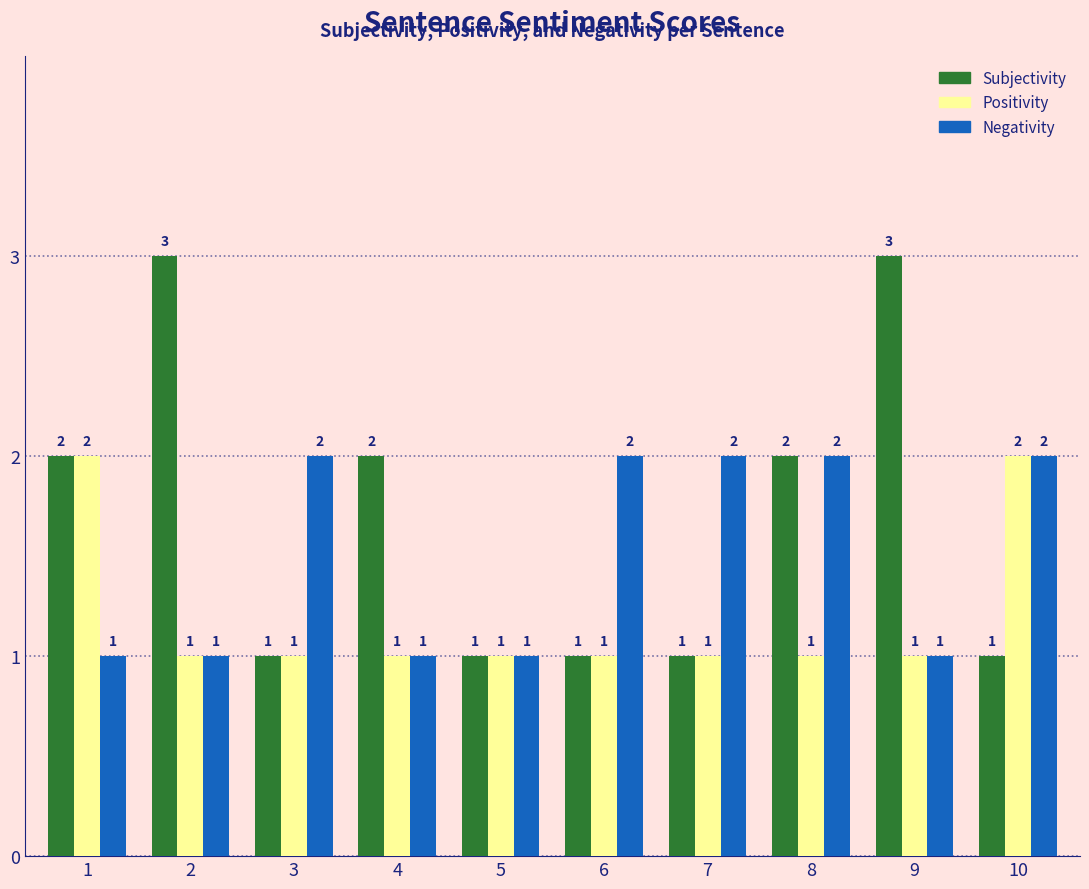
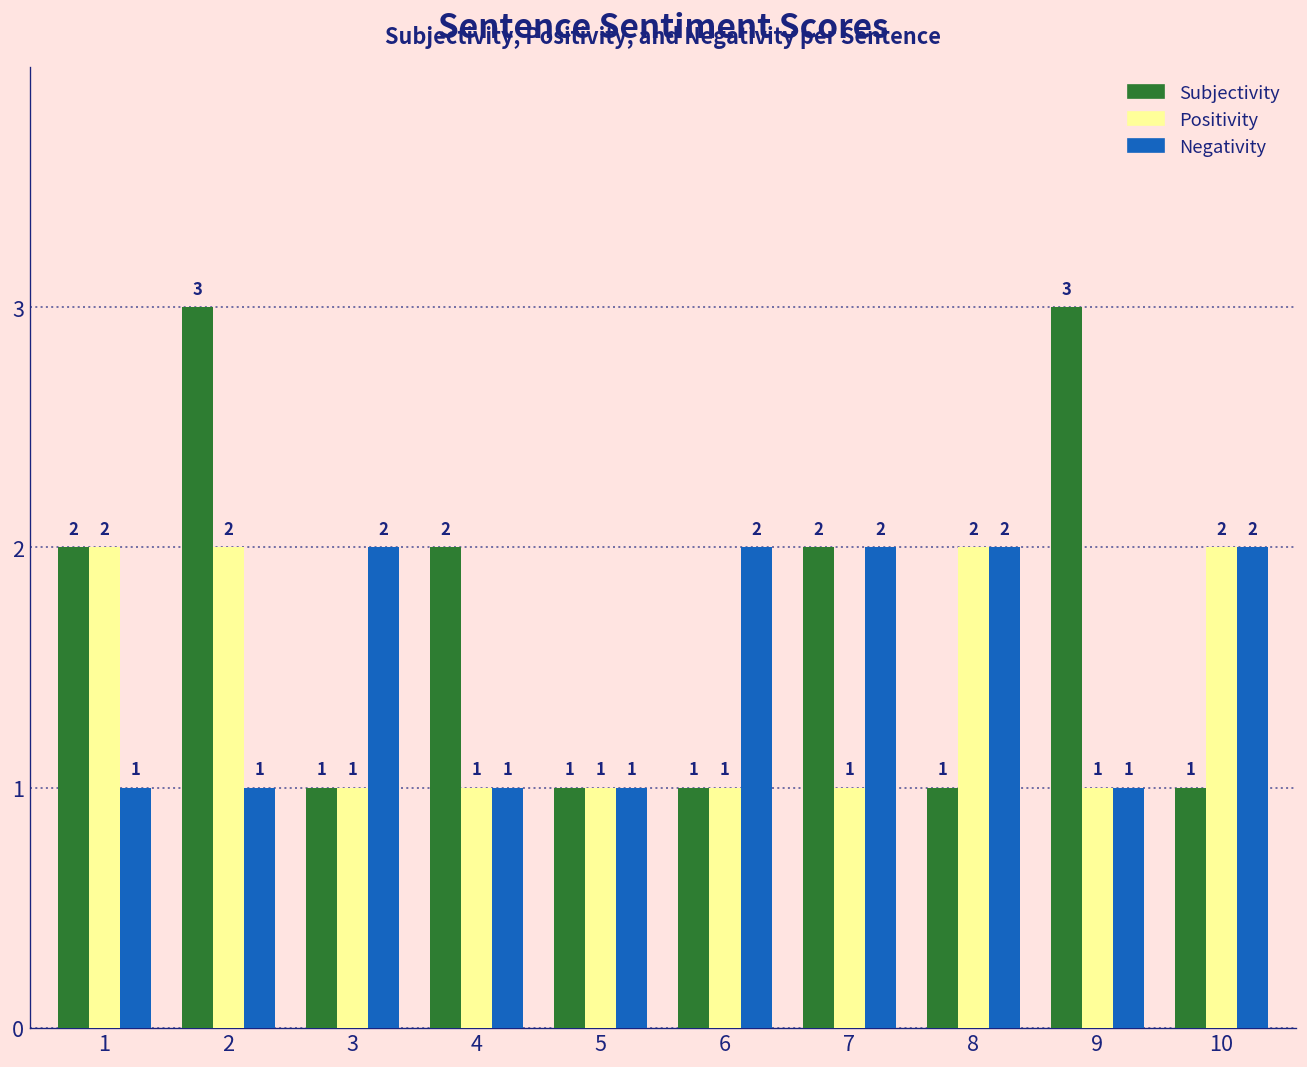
Positivity, 2: 1 -> 2
Subjectivity, 7: 1 -> 2
Subjectivity, 8: 2 -> 1
Positivity, 8: 1 -> 2
